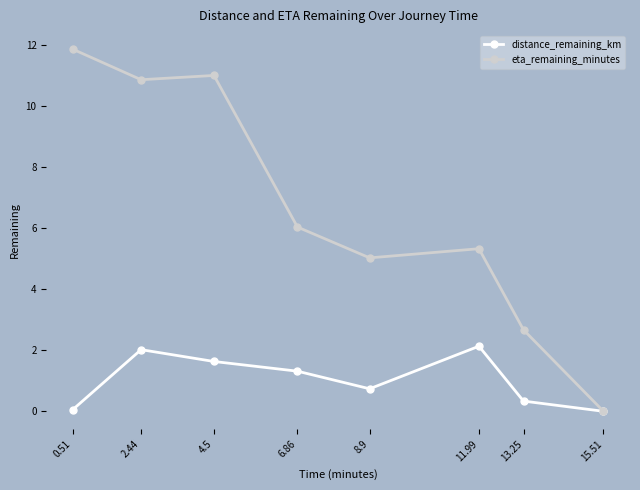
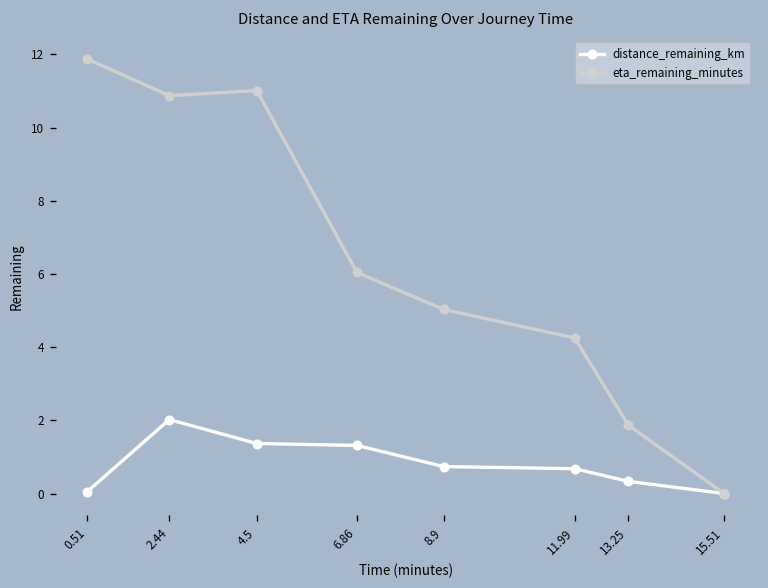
distance_remaining_km, 4.5: 1.6 -> 1.4
distance_remaining_km, 11.99: 2.1 -> 0.7
eta_remaining_minutes, 11.99: 5.3 -> 4.3
eta_remaining_minutes, 13.25: 2.7 -> 1.9
